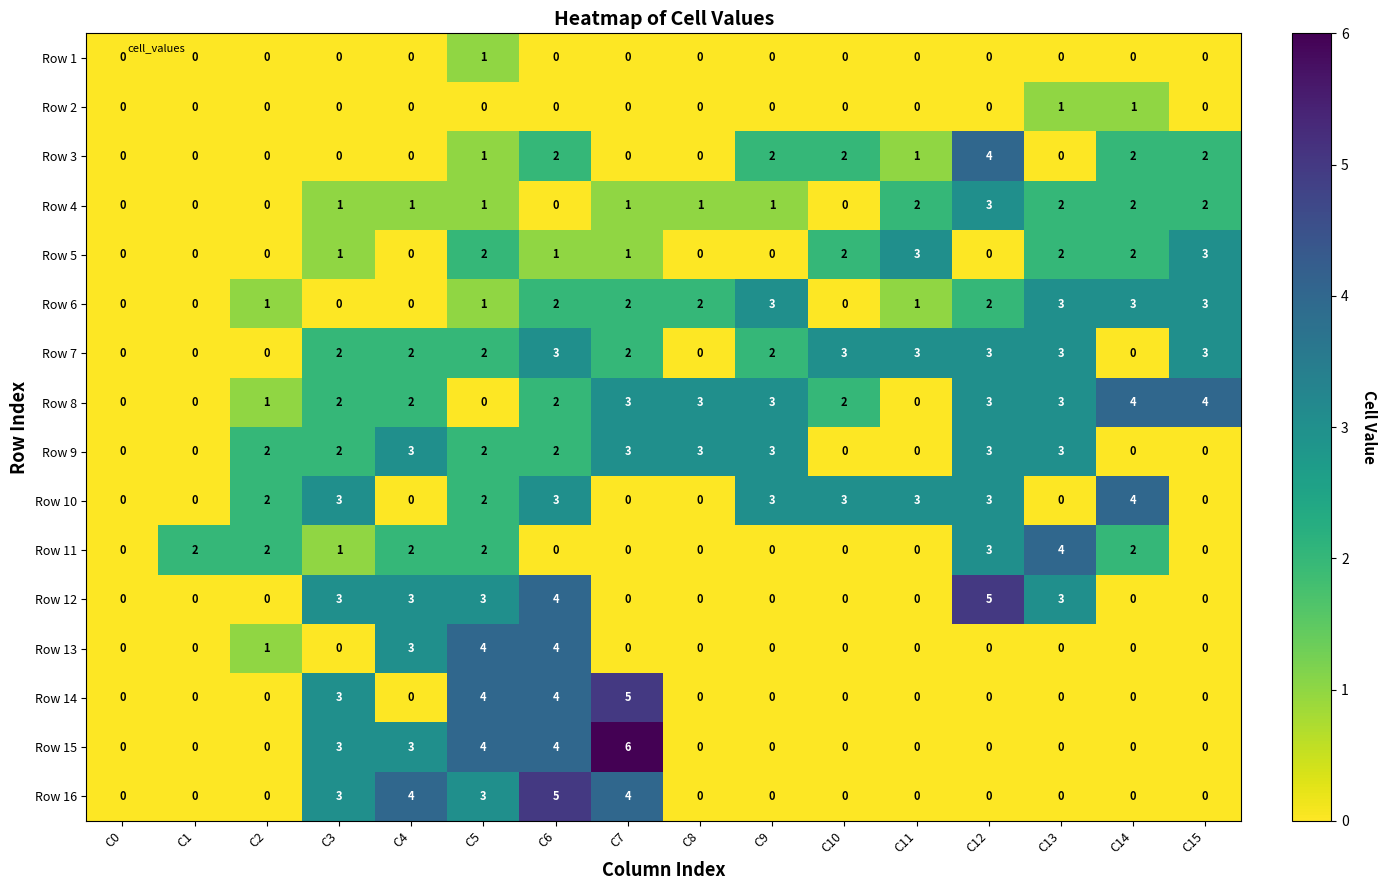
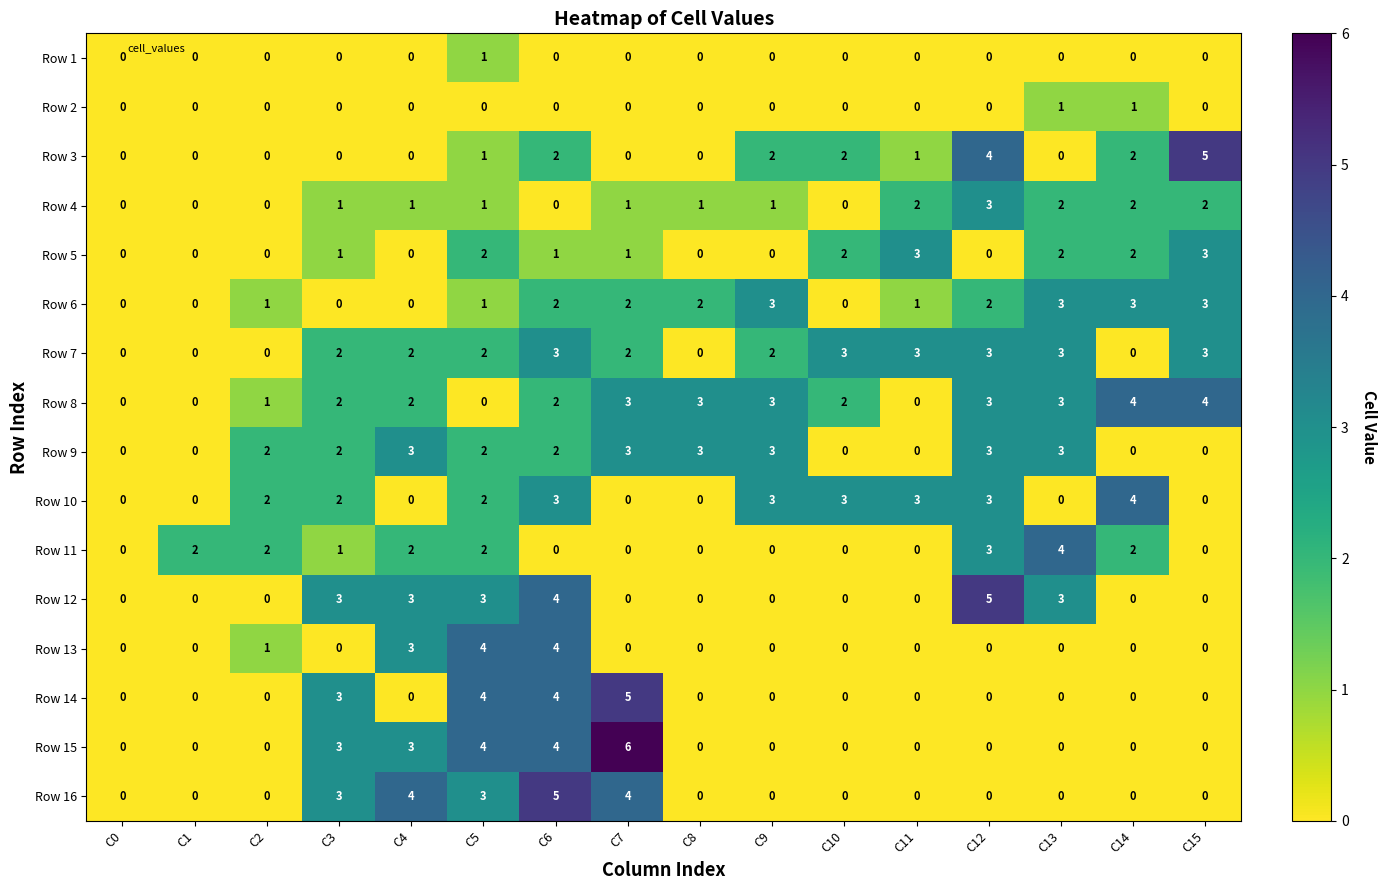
Row 3, C15: 2 -> 5
Row 10, C3: 3 -> 2
